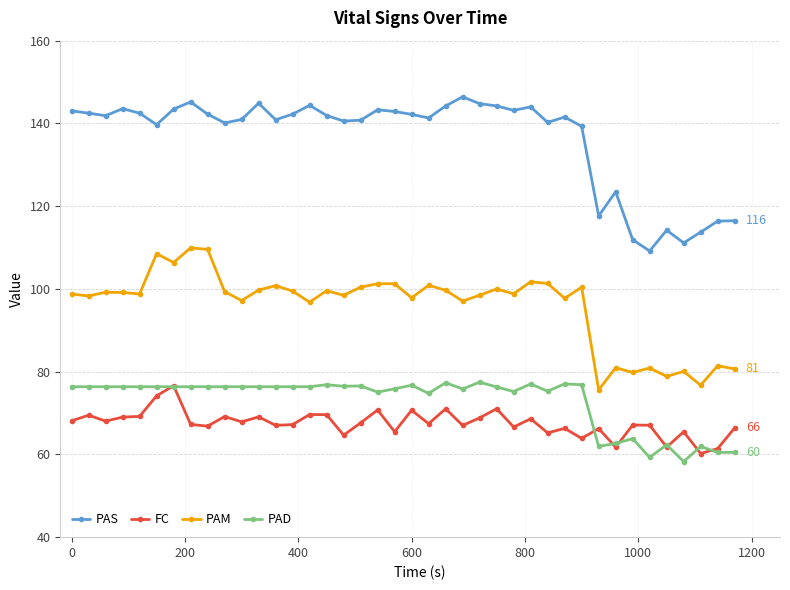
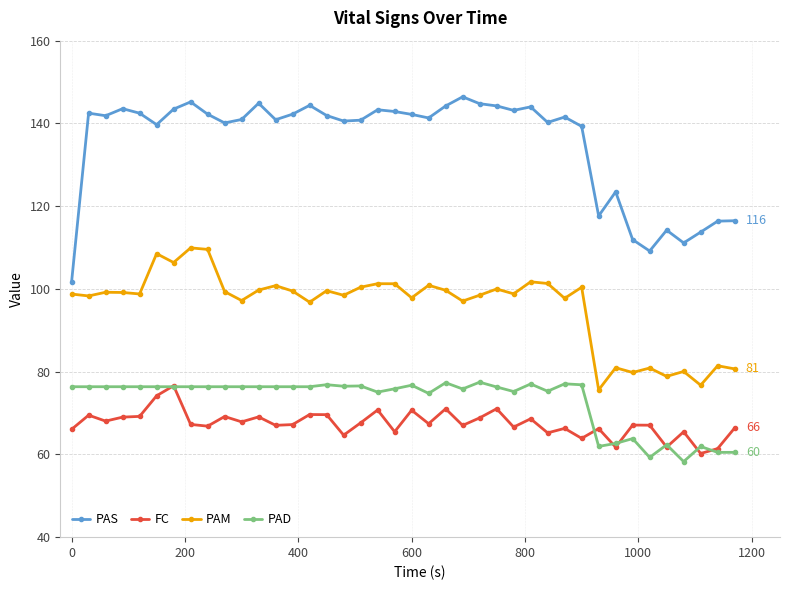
PAS, 0: 143 -> 102
FC, 0: 68 -> 66
